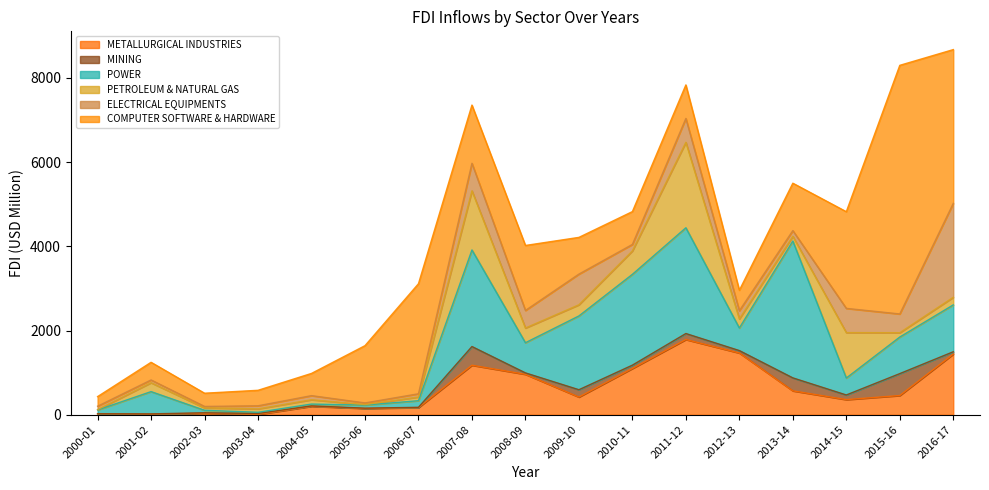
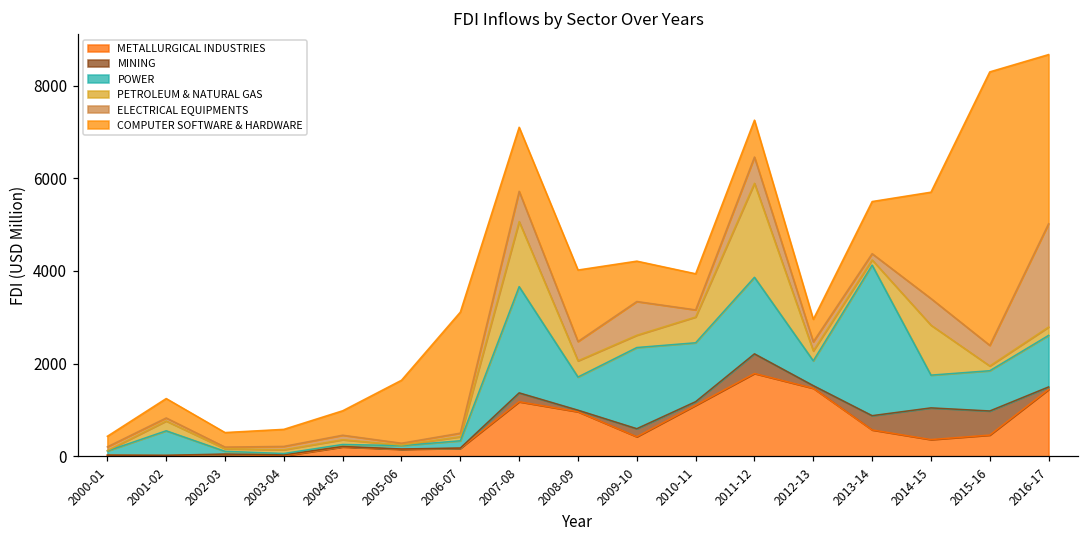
MINING, 2007-08: 400 -> 200
POWER, 2010-11: 2200 -> 1300
MINING, 2011-12: 100 -> 400
POWER, 2011-12: 2500 -> 1700
MINING, 2014-15: 100 -> 700
POWER, 2014-15: 400 -> 700
